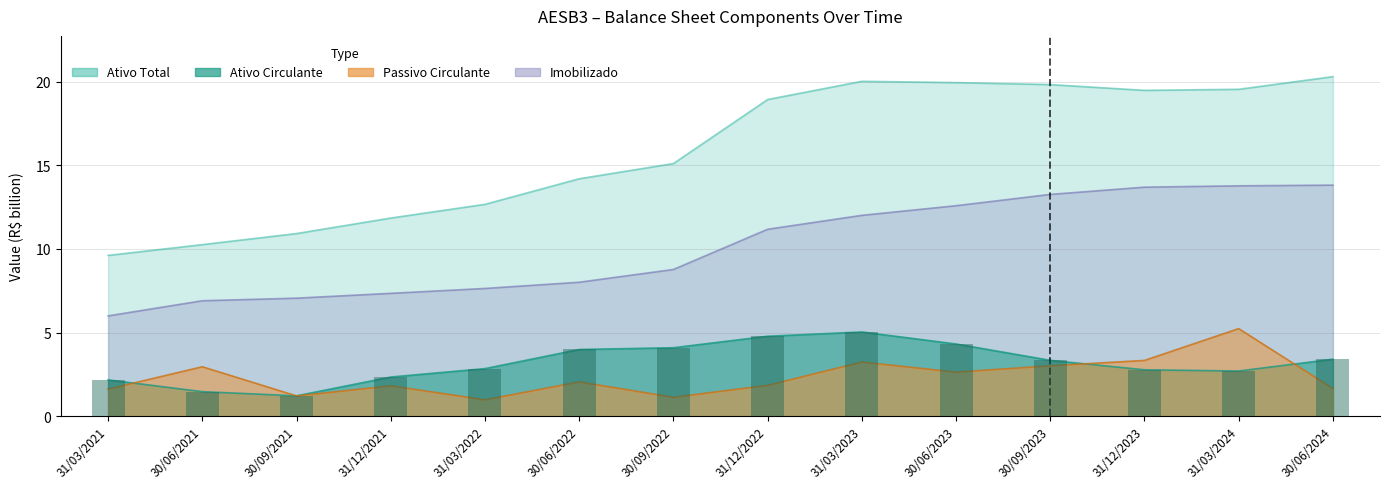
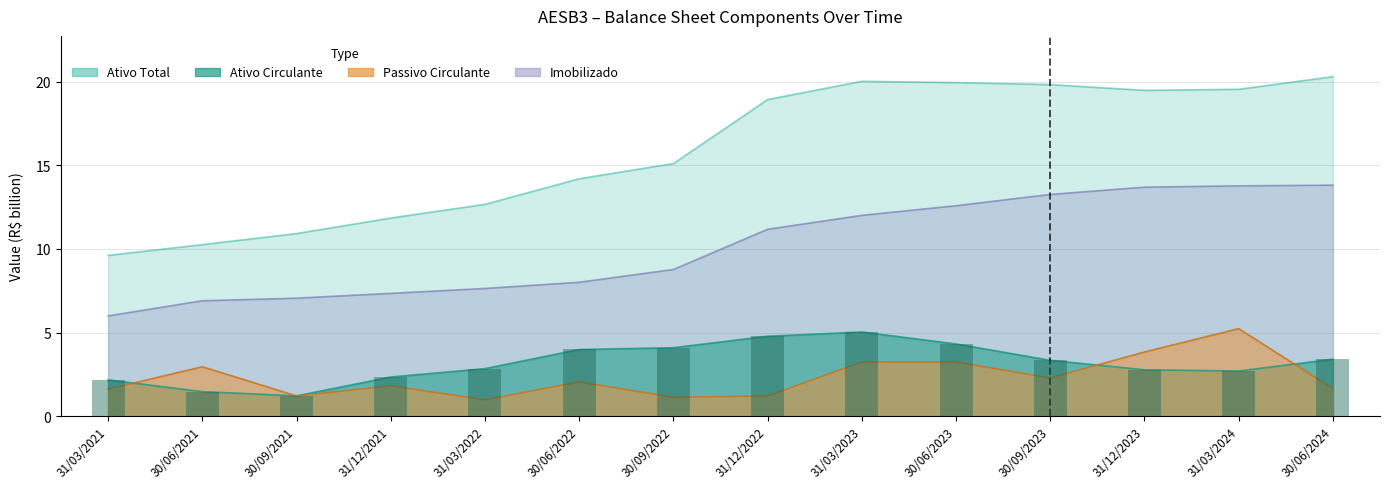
Passivo Circulante, 31/12/2022: 1.8 -> 1.2
Passivo Circulante, 30/06/2023: 2.6 -> 3.2
Passivo Circulante, 30/09/2023: 3.0 -> 2.3
Passivo Circulante, 31/12/2023: 3.3 -> 3.8
